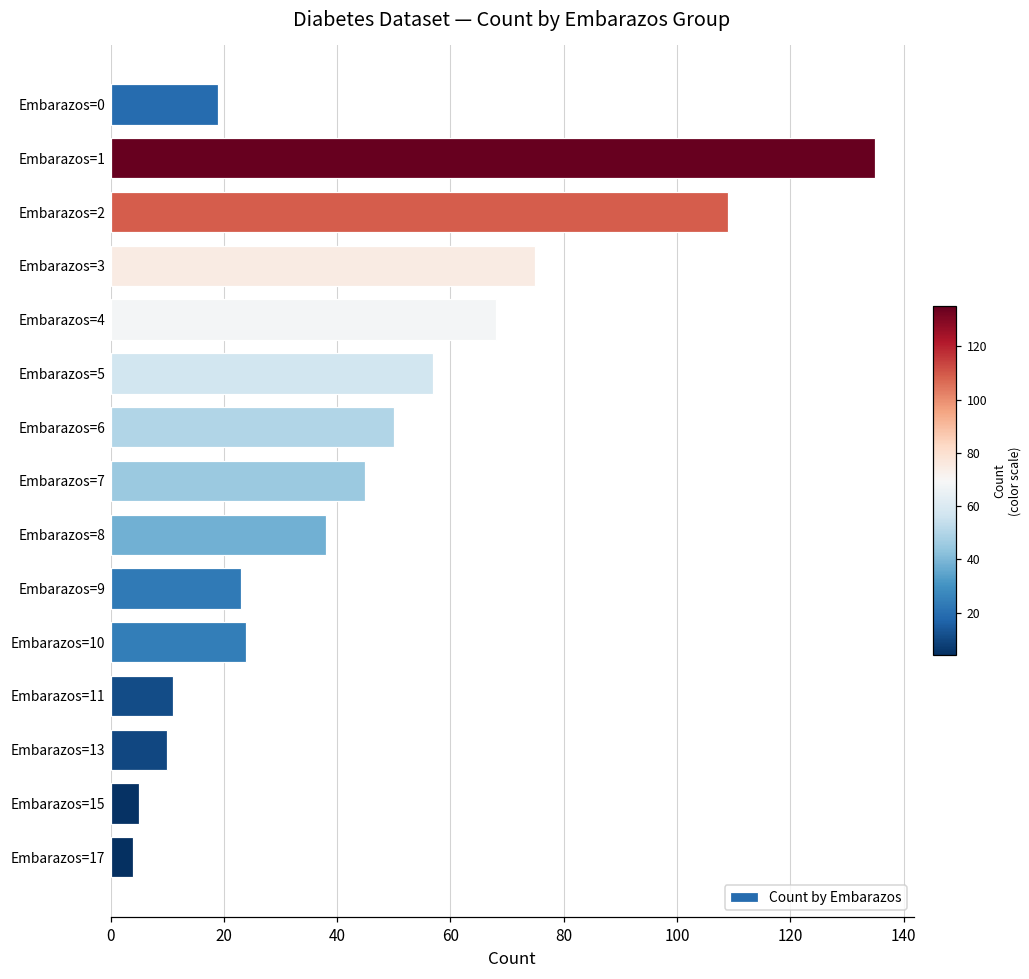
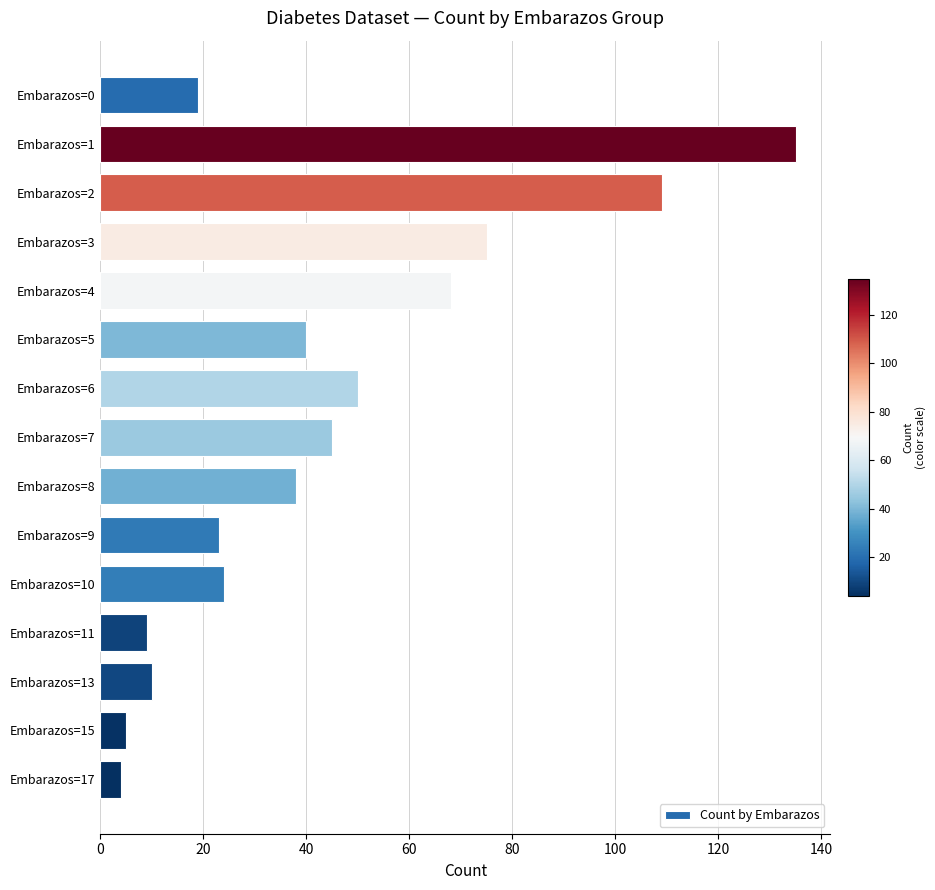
Embarazos=5: 57 -> 40
Embarazos=11: 11 -> 9
